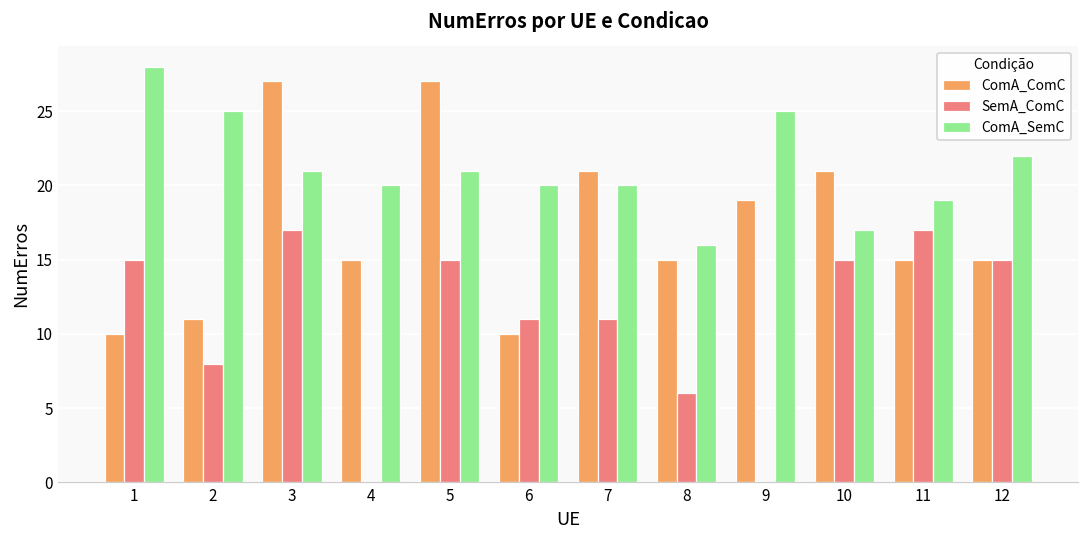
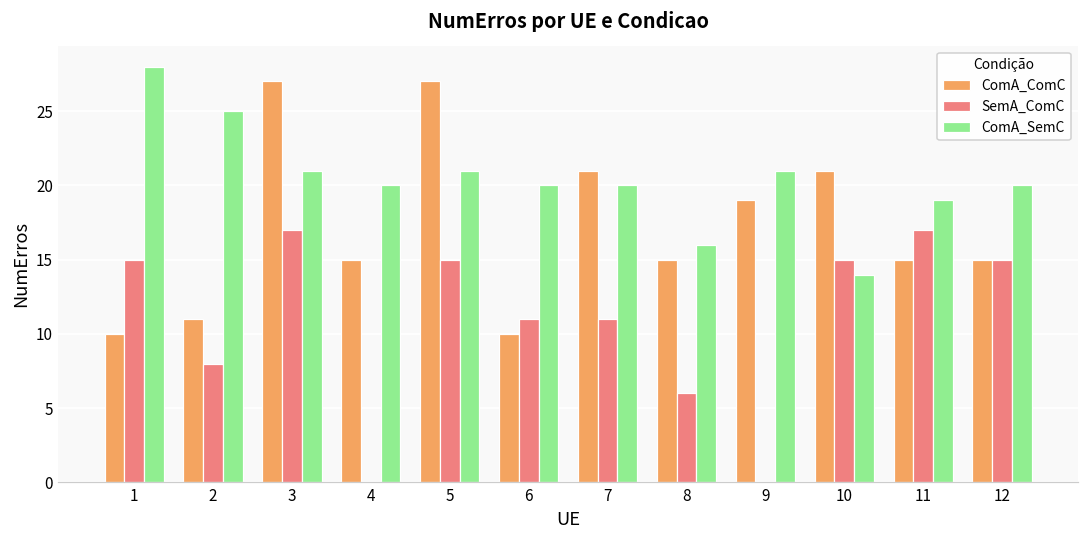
ComA_SemC, 9: 25 -> 21
ComA_SemC, 10: 17 -> 14
ComA_SemC, 12: 22 -> 20
